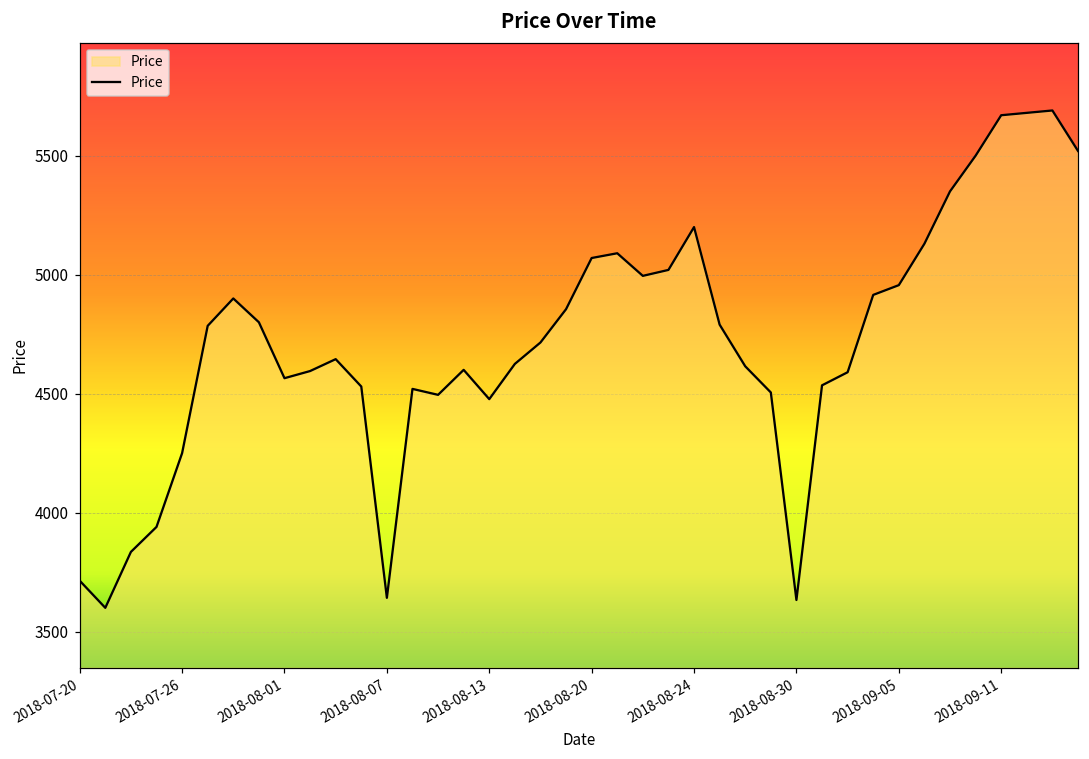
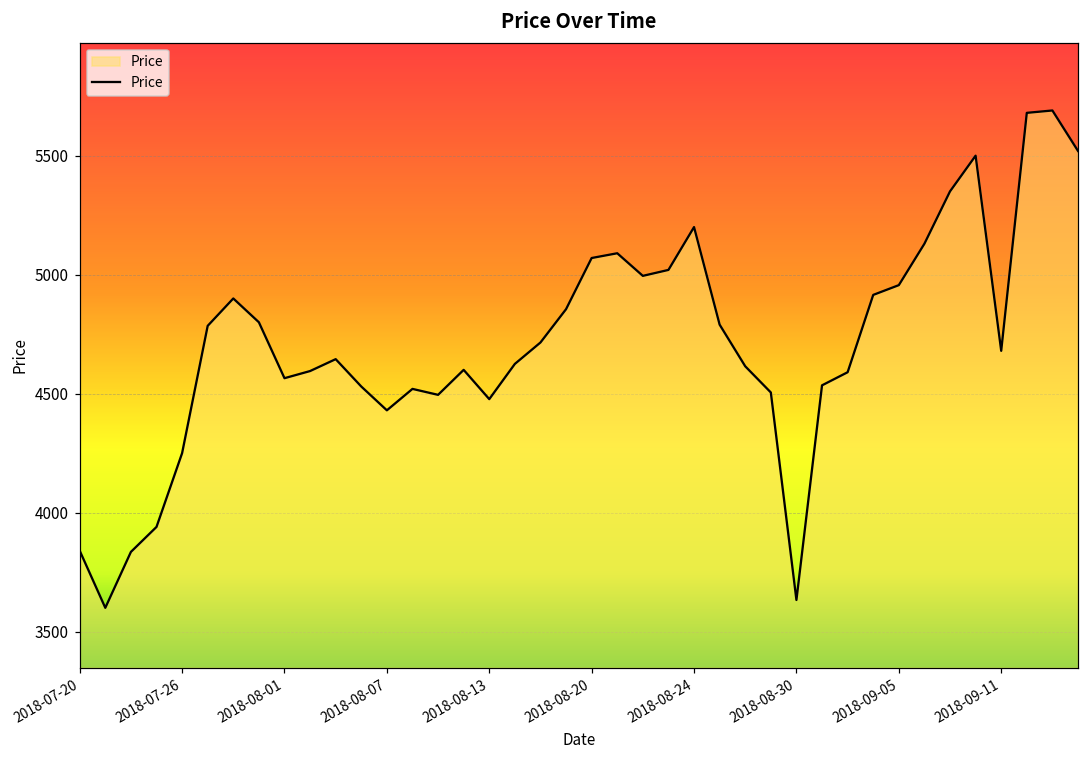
2018-07-20: 3710 -> 3840
2018-08-07: 3640 -> 4430
2018-09-11: 5670 -> 4680
